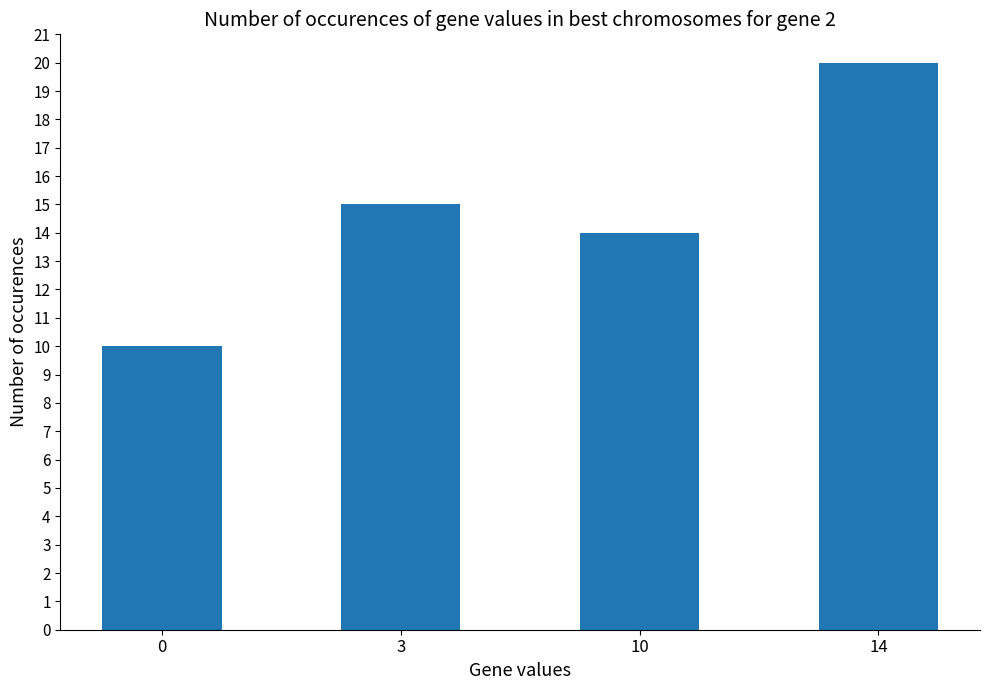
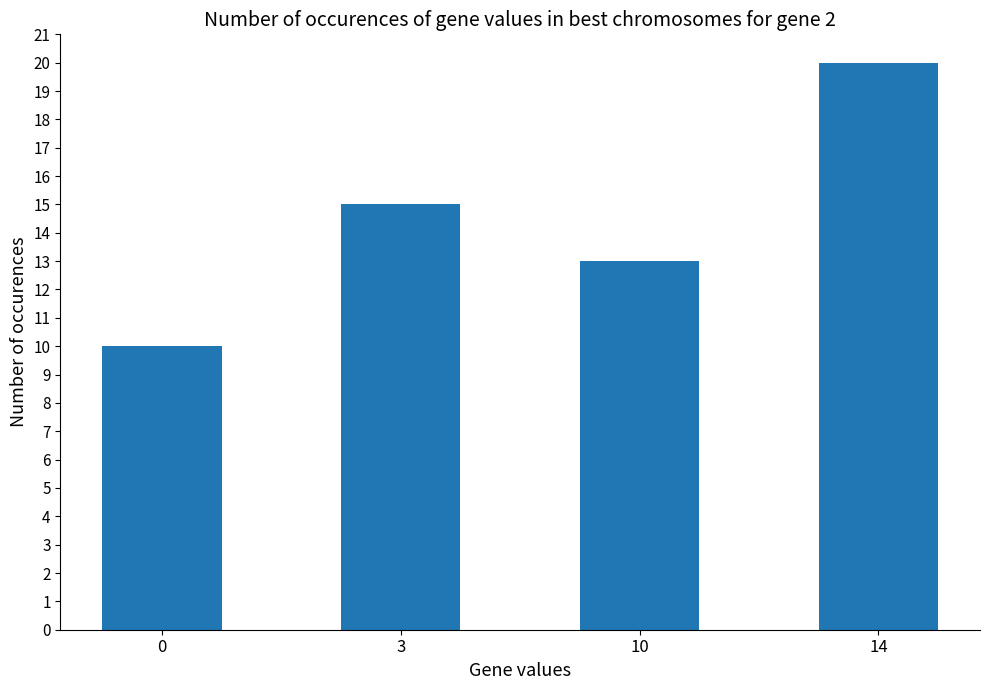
10: 14 -> 13
